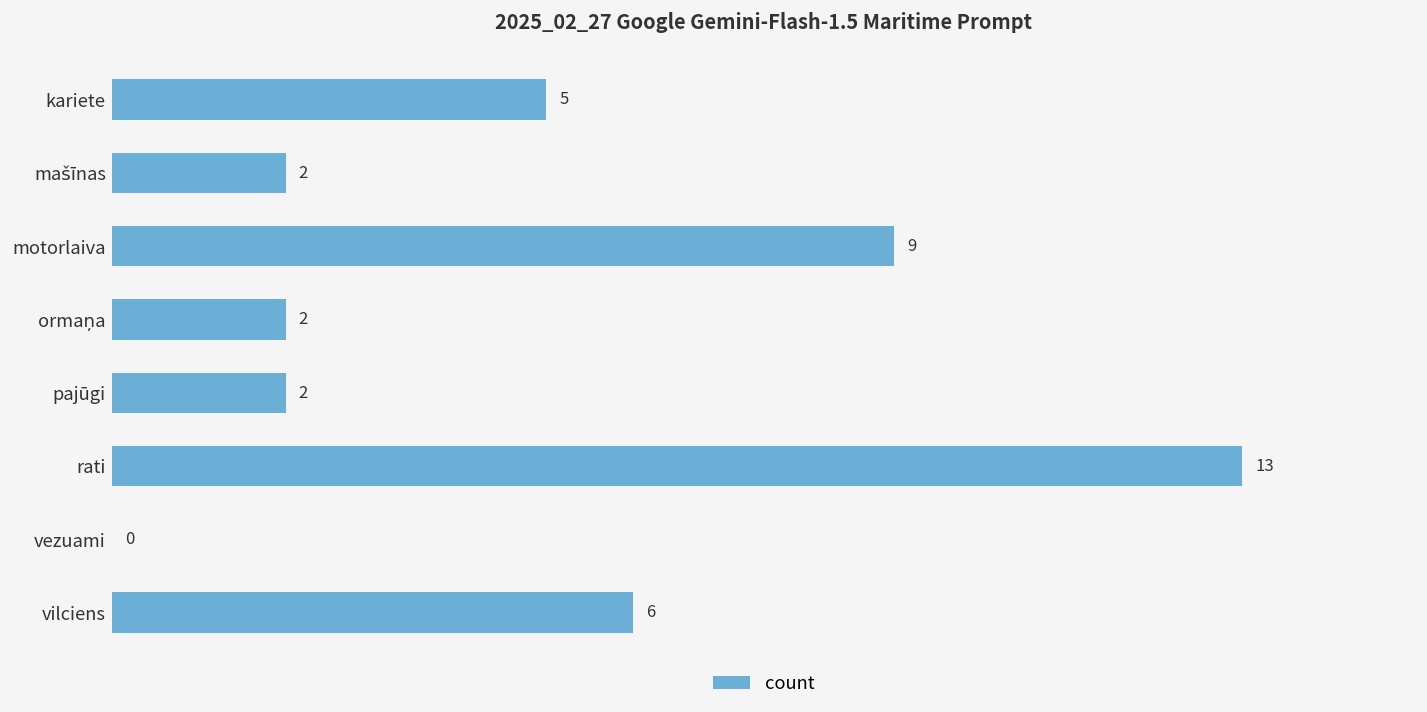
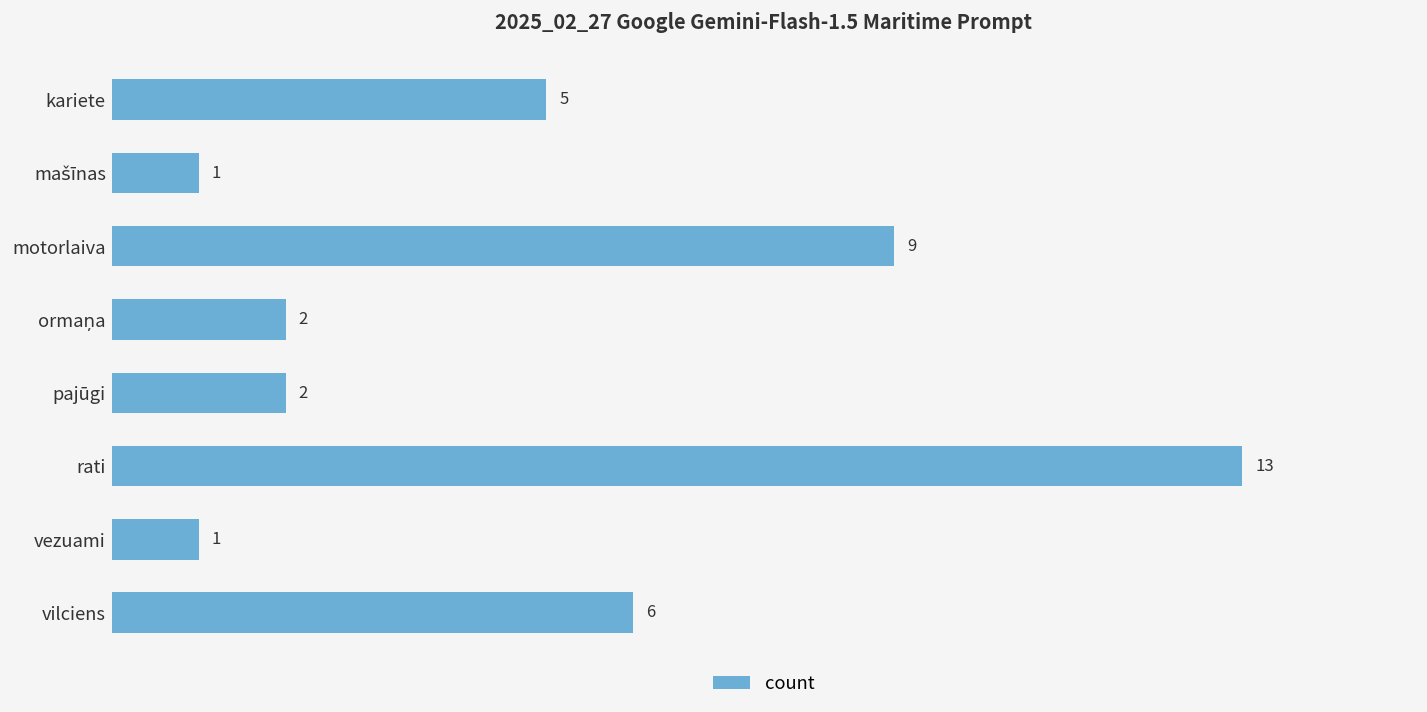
mašīnas: 2 -> 1
vezuami: 0 -> 1
